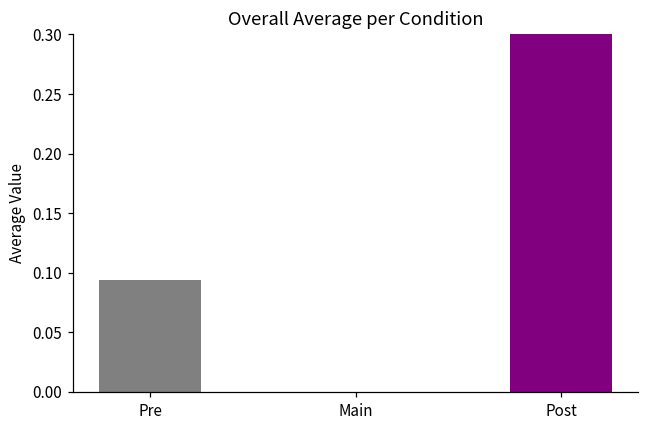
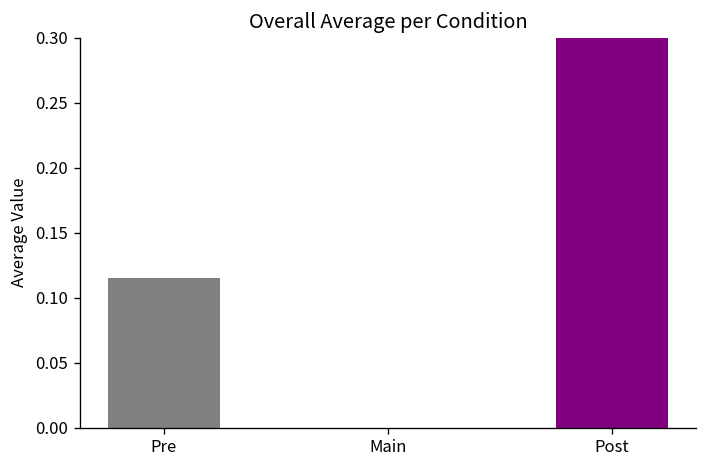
Pre: 0.094 -> 0.115
